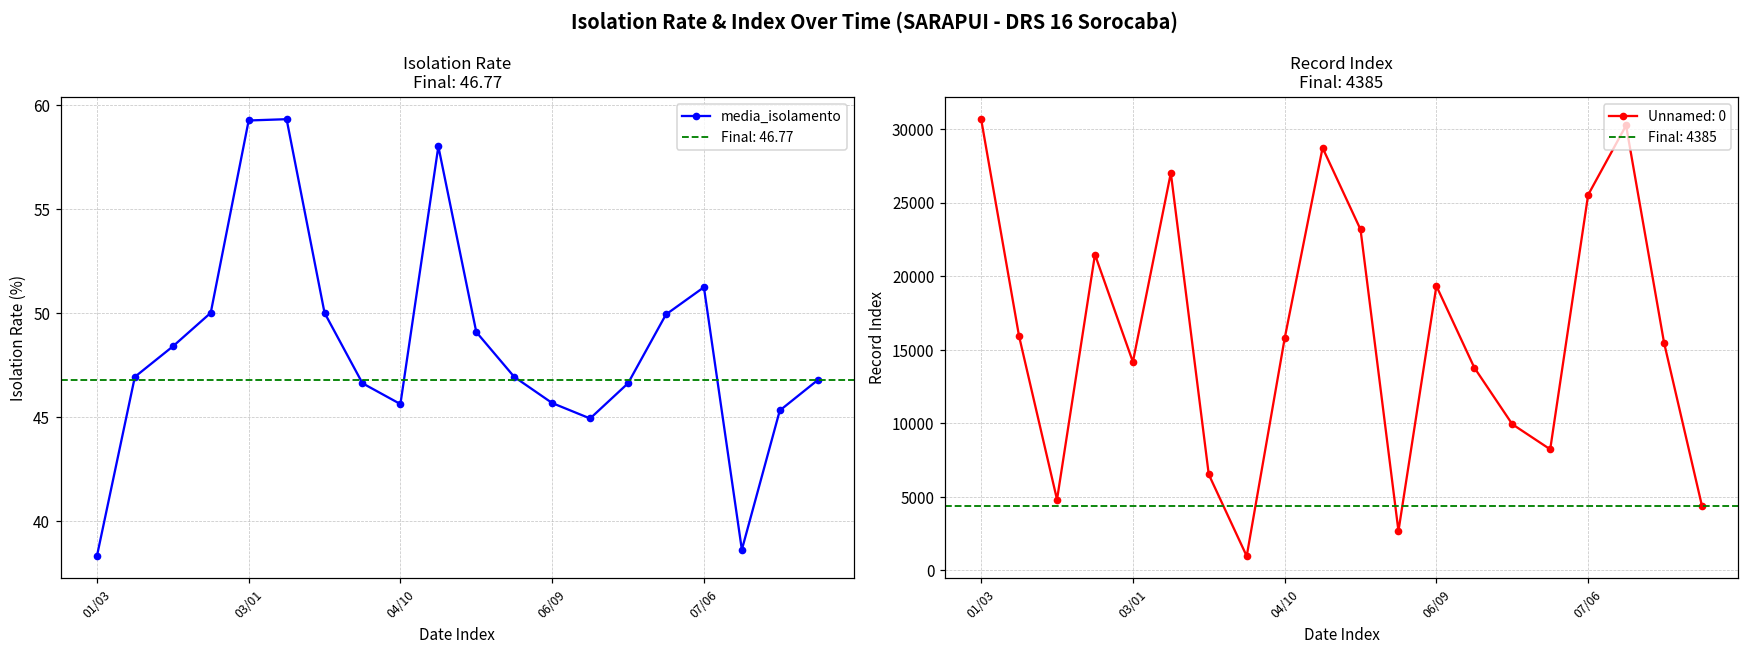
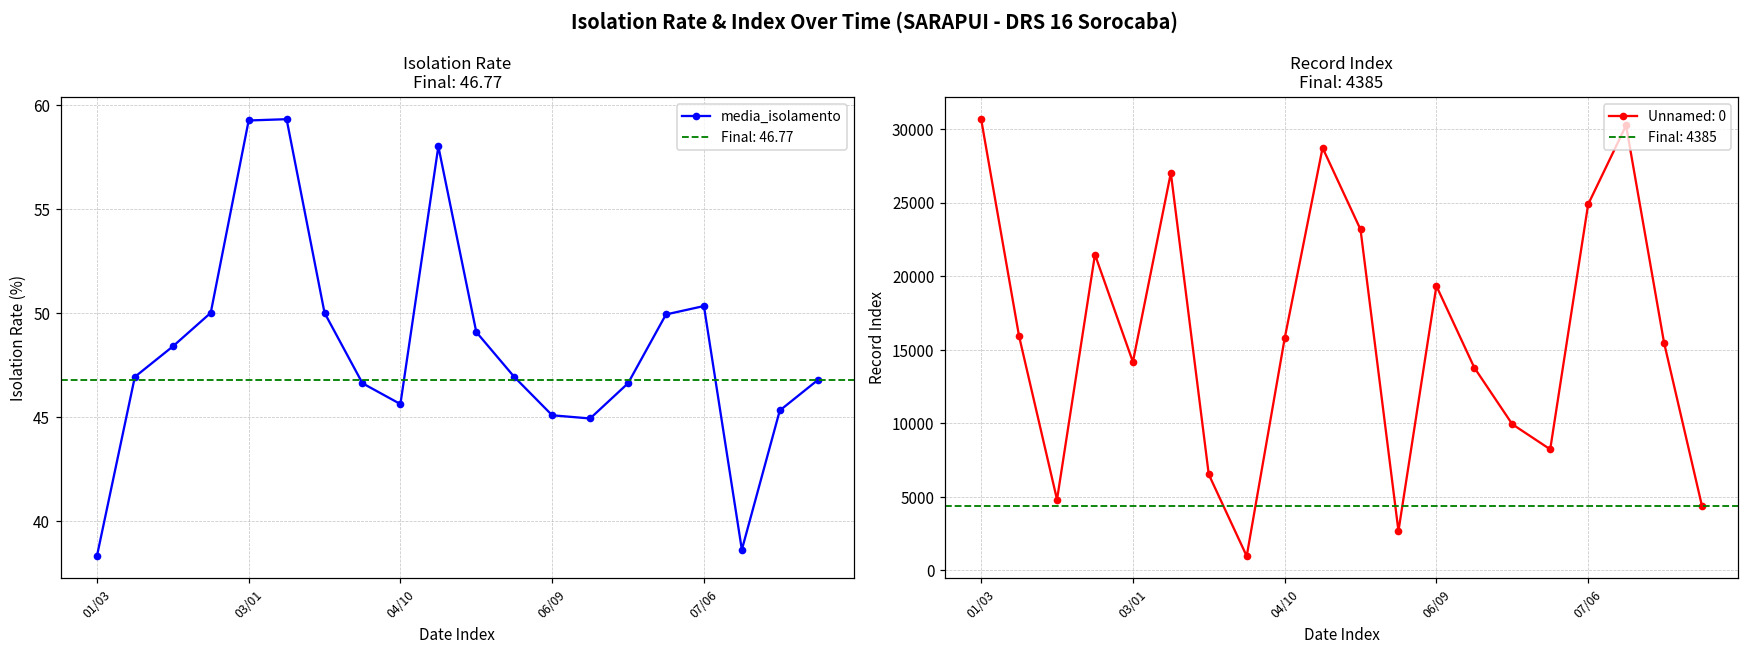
Isolation Rate Final: 46.77, 06/09: 45.7 -> 45.1
Isolation Rate Final: 46.77, 07/06: 51.2 -> 50.3
Record Index Final: 4385, 07/06: 25500 -> 24900
